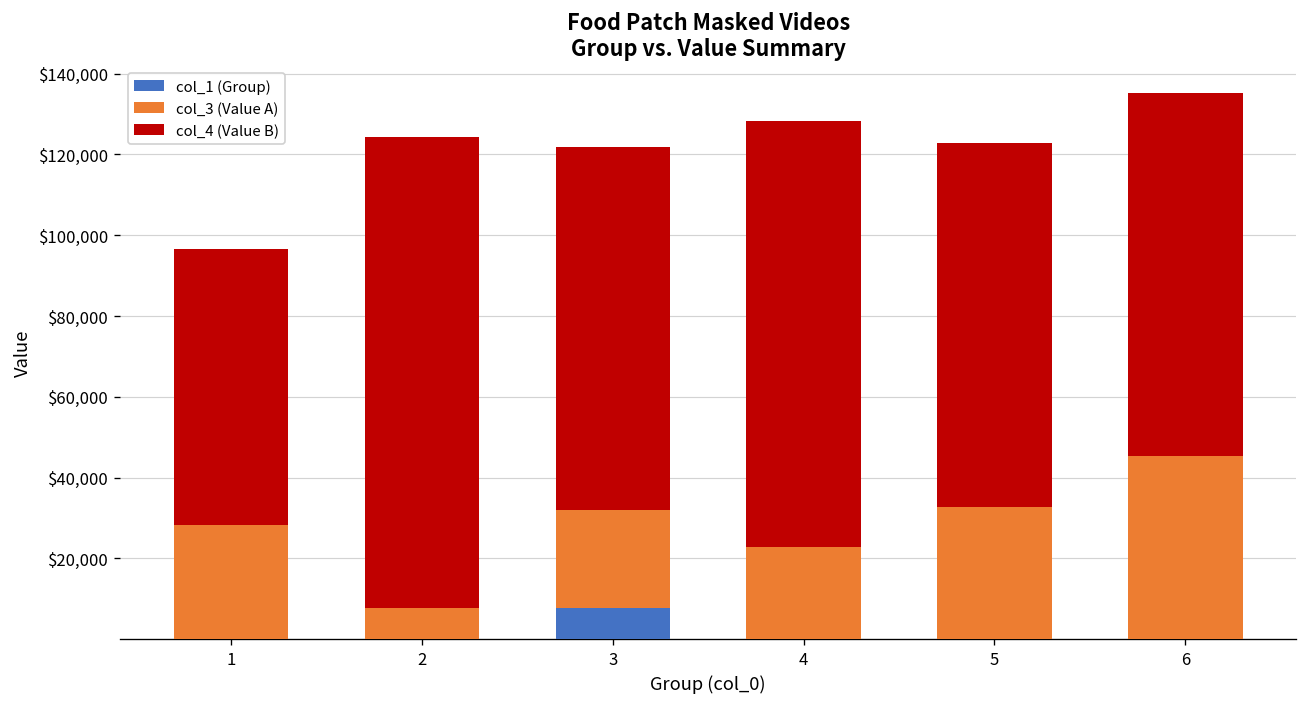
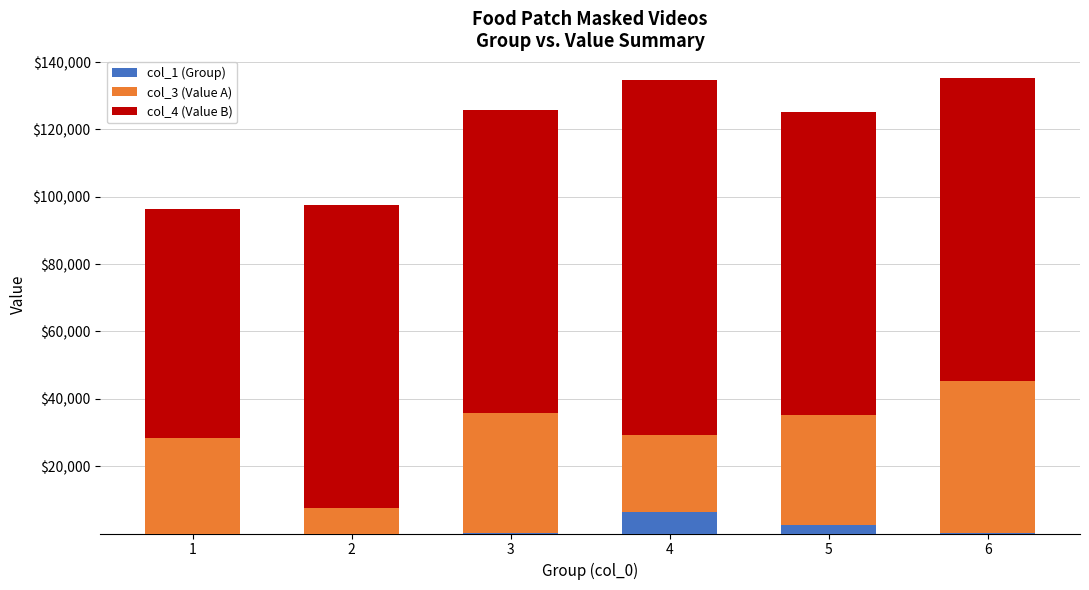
col_4 (Value B), 2: $117,000 -> $90,000
col_1 (Group), 3: $8,000 -> $0
col_3 (Value A), 3: $24,000 -> $36,000
col_1 (Group), 4: $0 -> $7,000
col_1 (Group), 5: $0 -> $2,000
